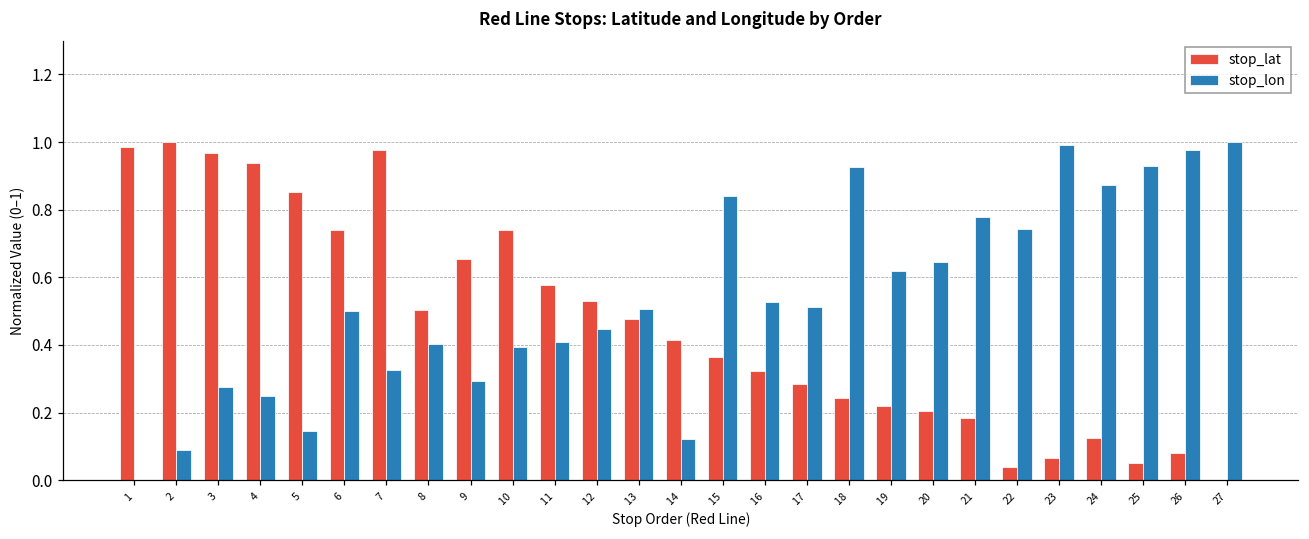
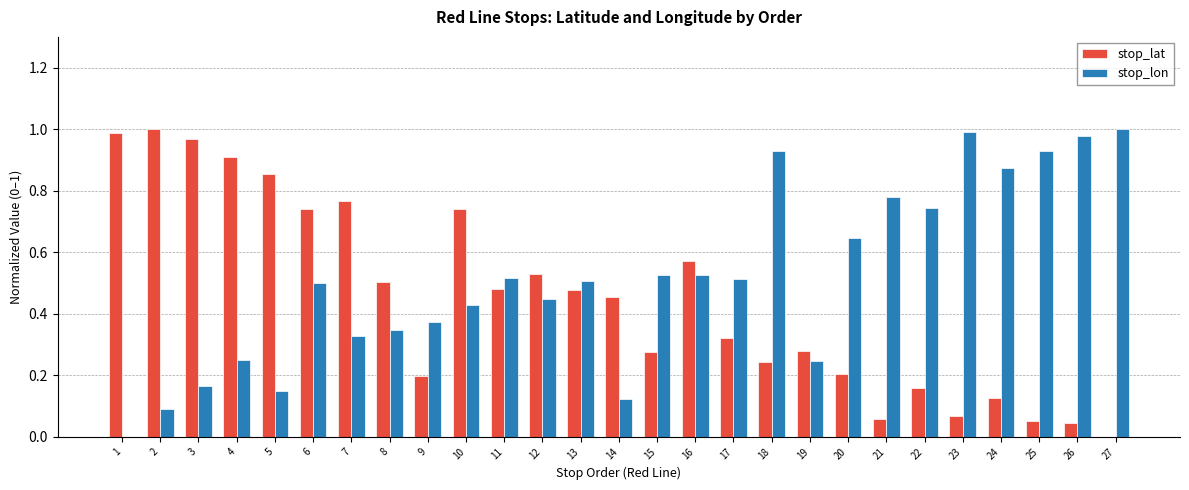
stop_lon, 3: 0.28 -> 0.16
stop_lat, 4: 0.94 -> 0.91
stop_lat, 7: 0.98 -> 0.77
stop_lon, 8: 0.40 -> 0.35
stop_lat, 9: 0.66 -> 0.20
stop_lon, 9: 0.29 -> 0.37
stop_lon, 10: 0.39 -> 0.43
stop_lat, 11: 0.58 -> 0.48
stop_lon, 11: 0.41 -> 0.52
stop_lat, 14: 0.42 -> 0.45
stop_lat, 15: 0.36 -> 0.27
stop_lon, 15: 0.84 -> 0.53
stop_lat, 16: 0.32 -> 0.57
stop_lat, 17: 0.29 -> 0.32
stop_lat, 19: 0.22 -> 0.28
stop_lon, 19: 0.62 -> 0.25
stop_lat, 21: 0.18 -> 0.06
stop_lat, 22: 0.04 -> 0.16
stop_lat, 26: 0.08 -> 0.04
